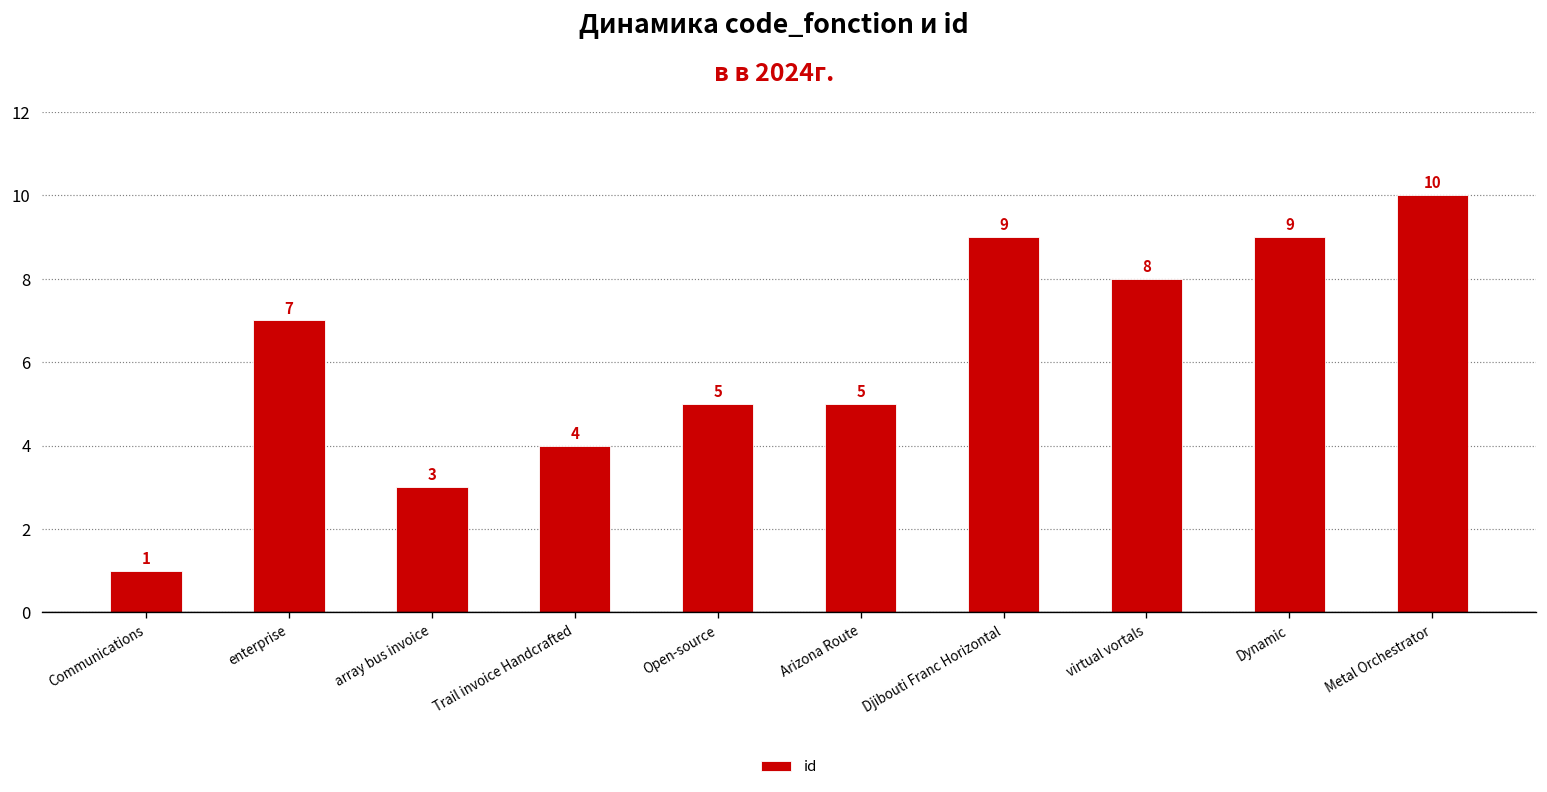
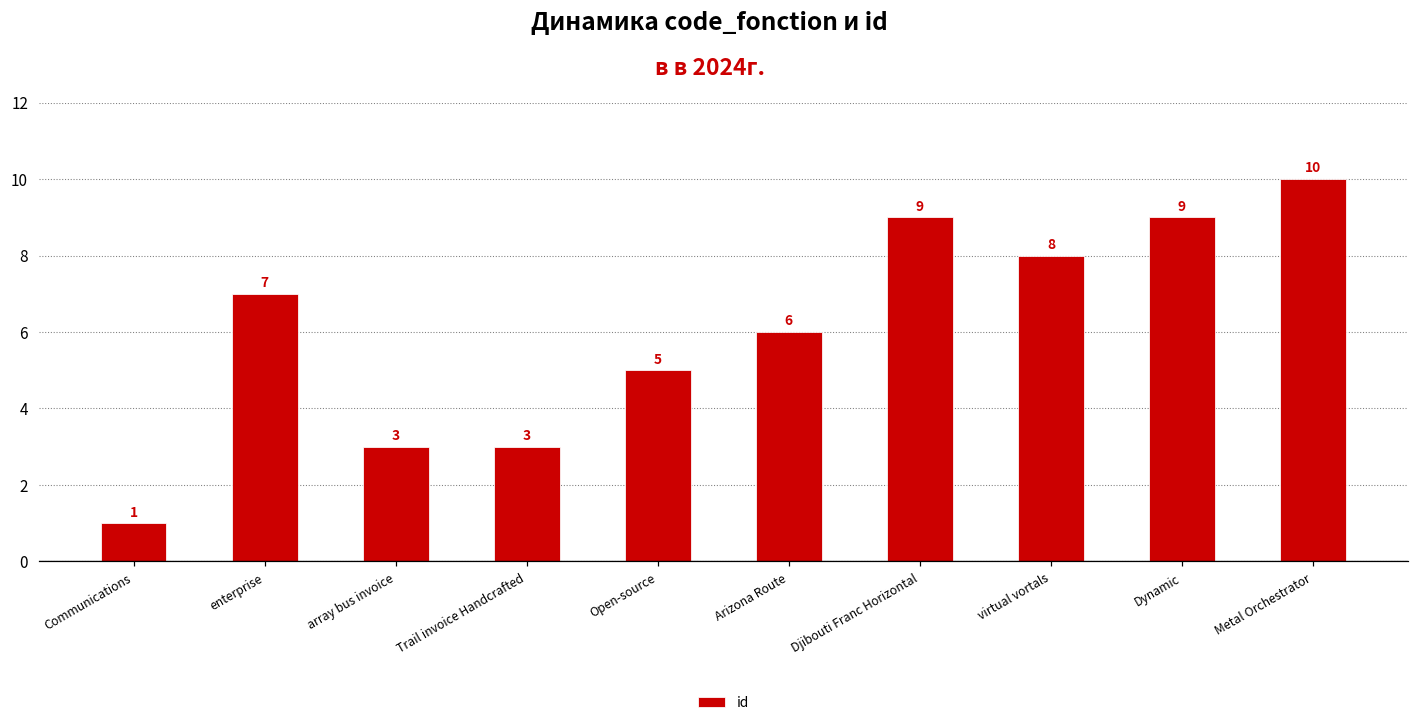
Trail invoice Handcrafted: 4 -> 3
Arizona Route: 5 -> 6
